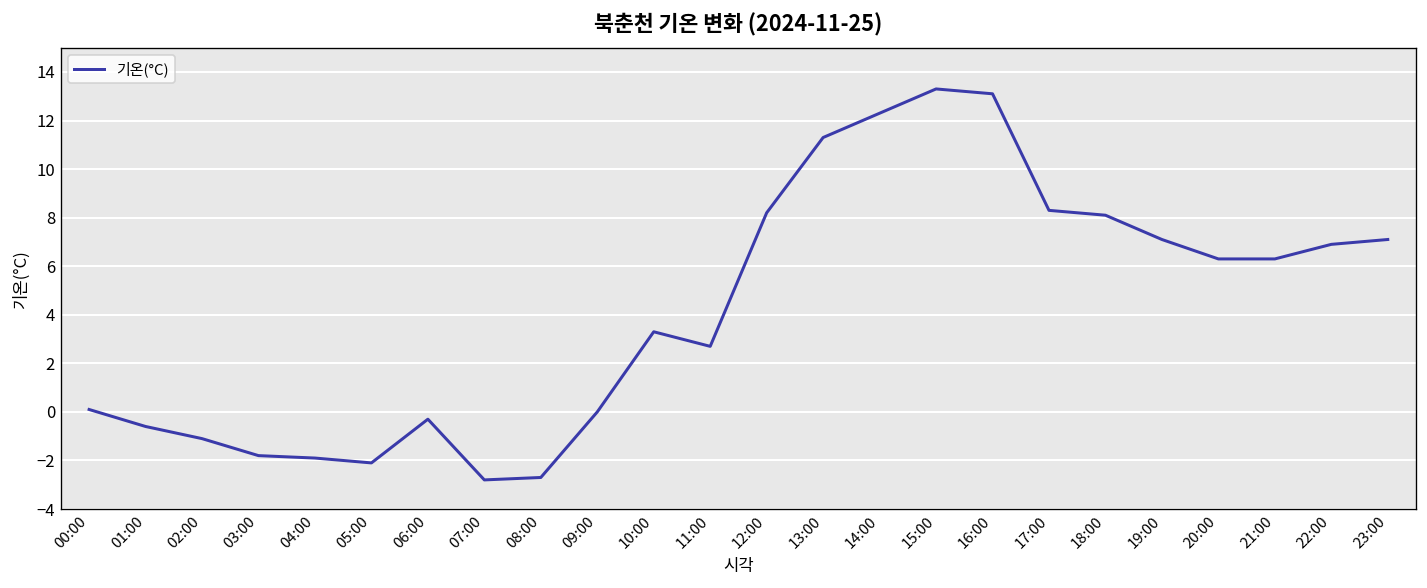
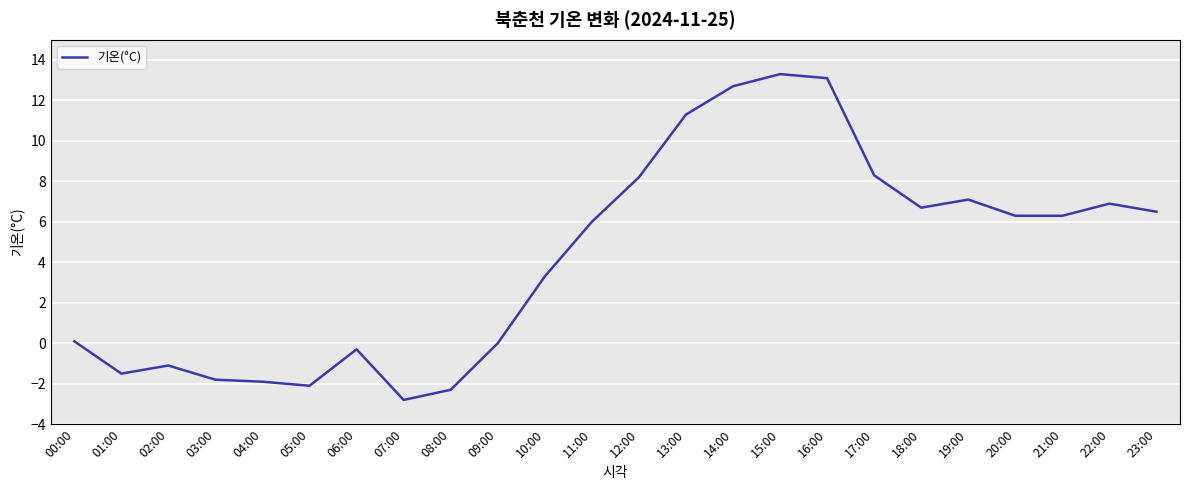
01:00: -0.6 -> -1.5
08:00: -2.7 -> -2.3
11:00: 2.7 -> 6.0
14:00: 12.3 -> 12.7
18:00: 8.1 -> 6.7
23:00: 7.1 -> 6.5
